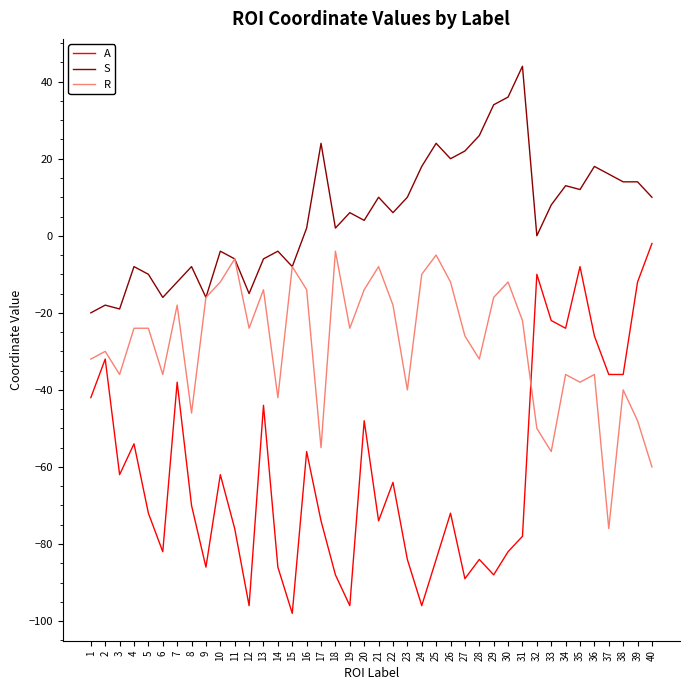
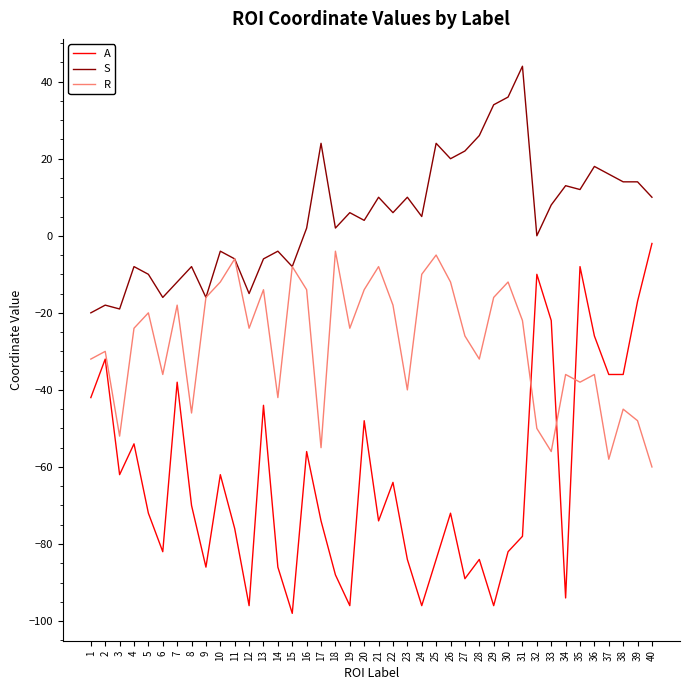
R, 3: -36 -> -52
R, 5: -24 -> -20
S, 24: 18 -> 5
A, 29: -88 -> -96
A, 34: -24 -> -94
R, 37: -76 -> -58
R, 38: -40 -> -45
A, 39: -12 -> -17
